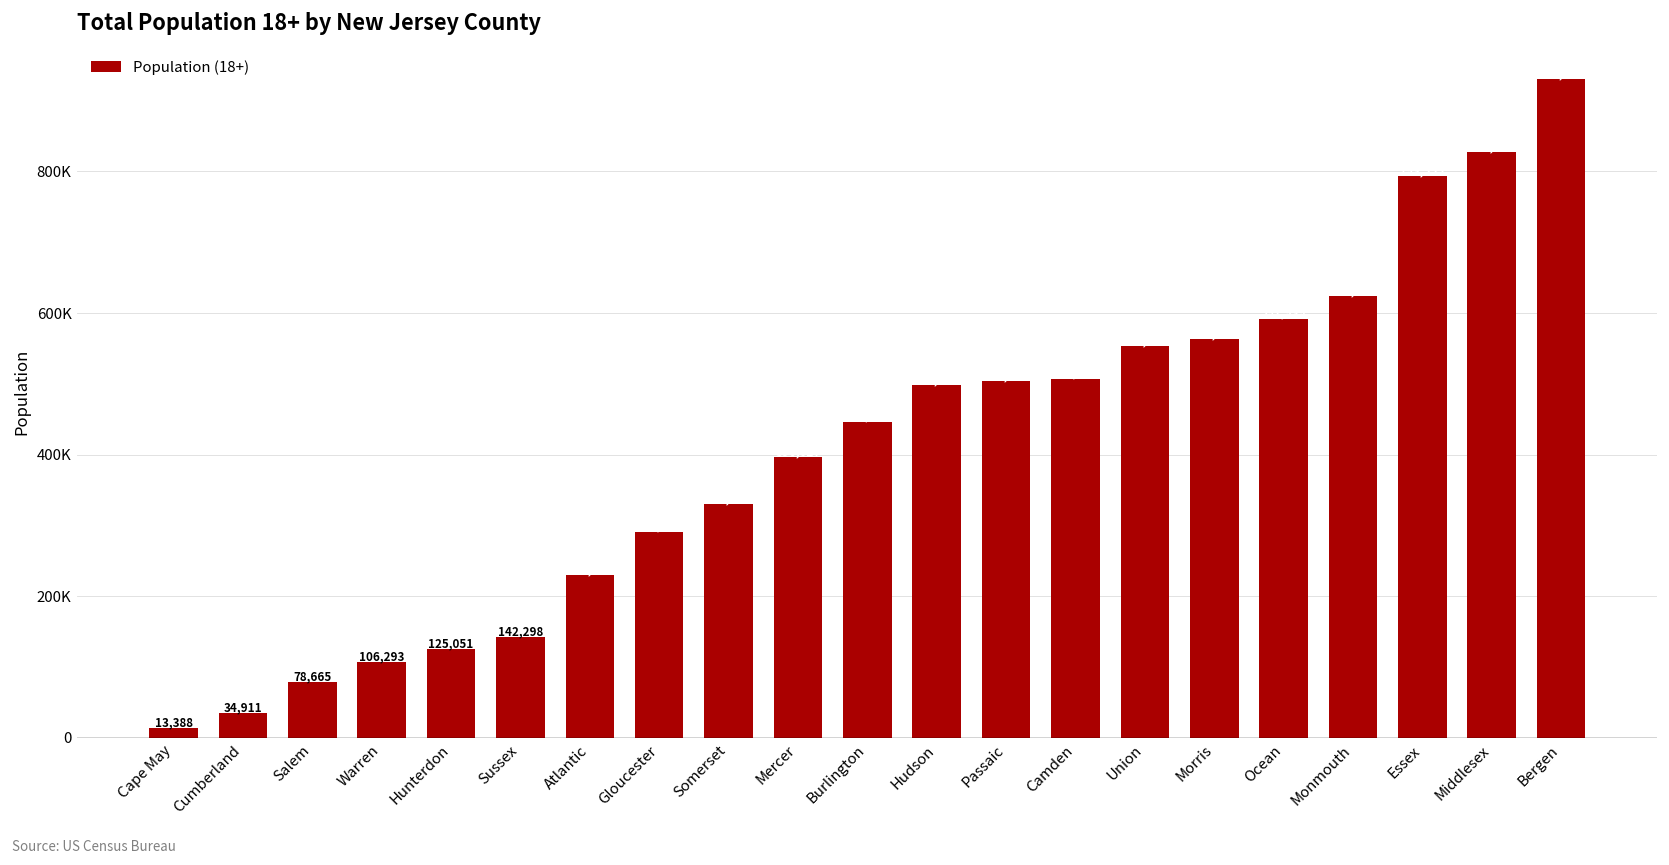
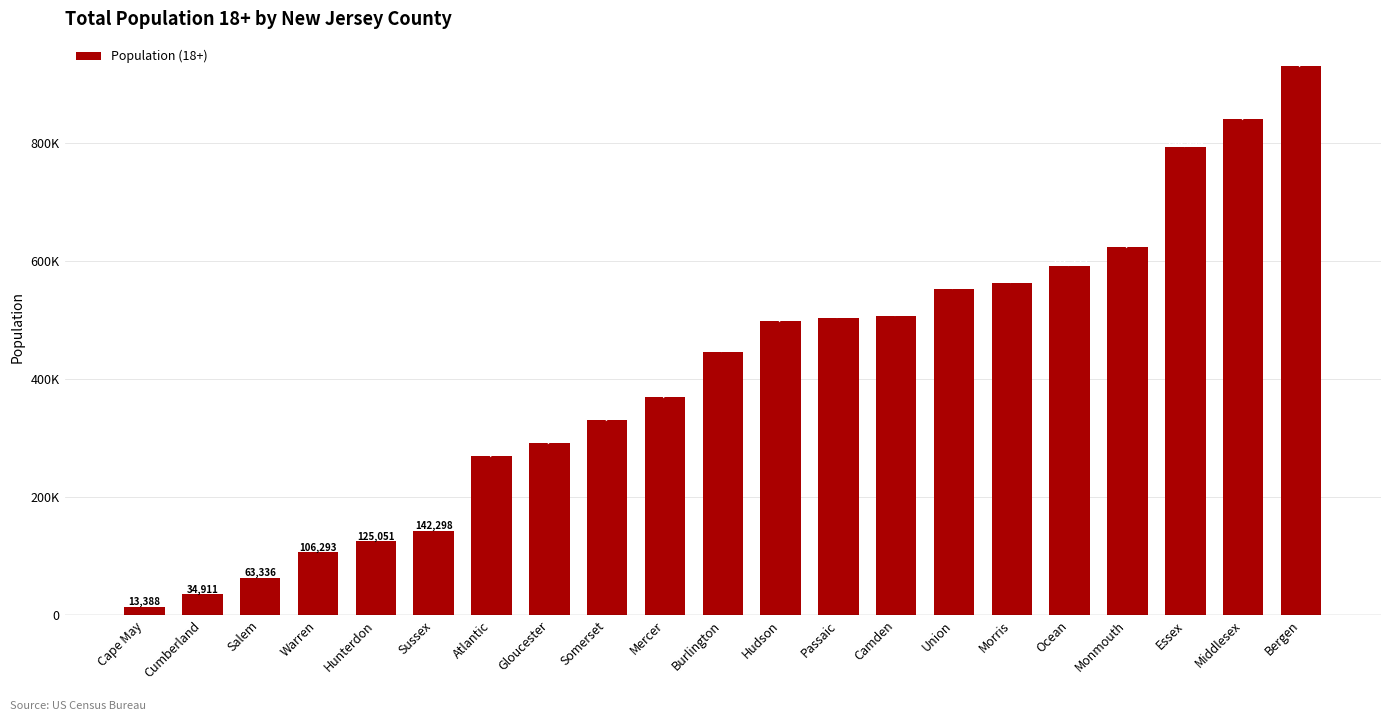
Salem: 78,665 -> 63,336
Atlantic: 230000 -> 270000
Mercer: 400000 -> 370000
Middlesex: 830000 -> 840000
